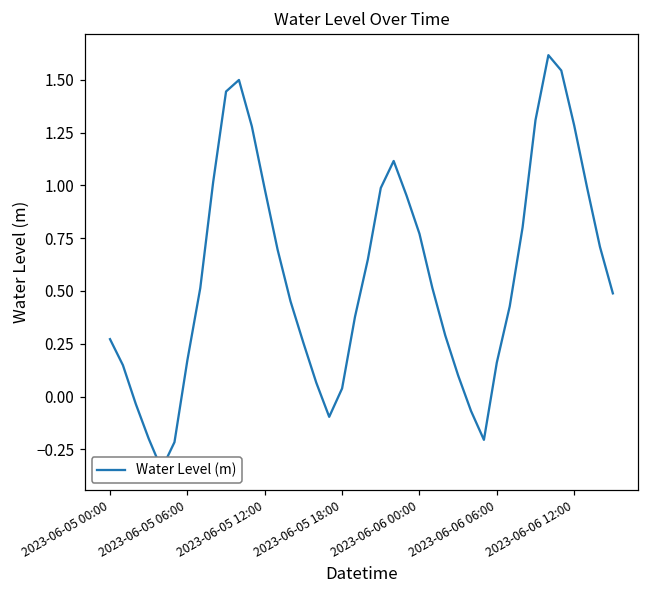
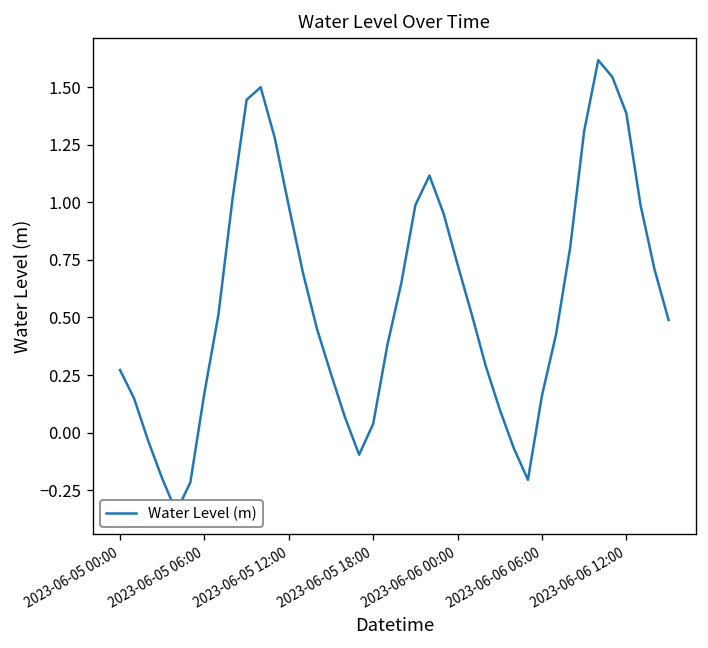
2023-06-06 00:00: 0.77 -> 0.73
2023-06-06 12:00: 1.28 -> 1.39
